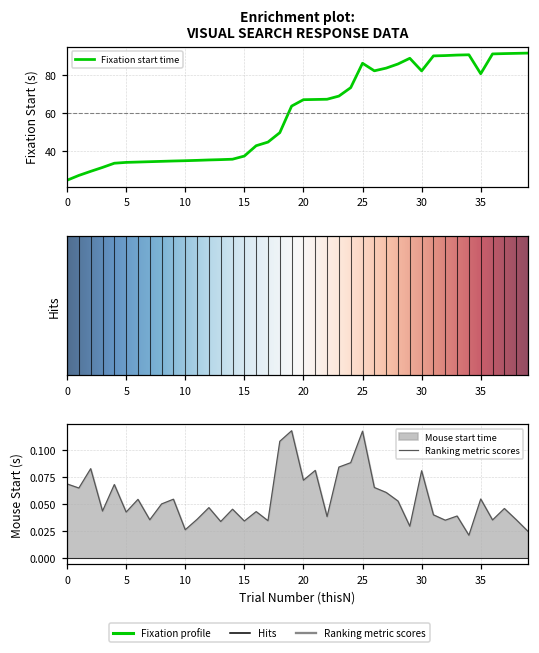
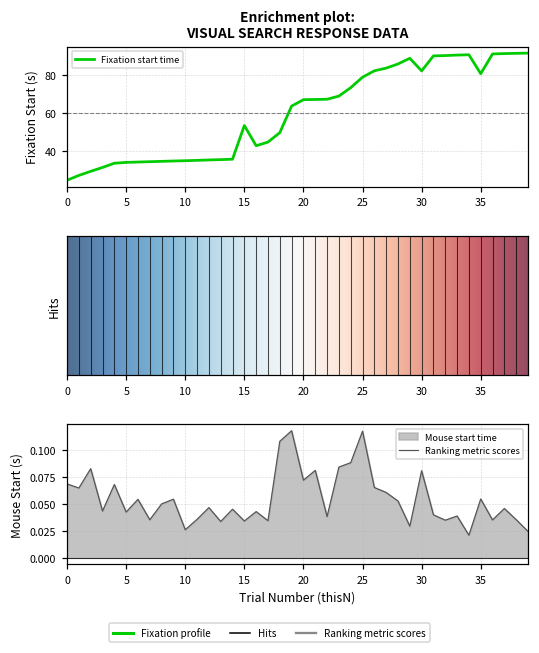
Enrichment plot: VISUAL SEARCH RESPONSE DATA, 15: 37 -> 53
Enrichment plot: VISUAL SEARCH RESPONSE DATA, 25: 86 -> 79
